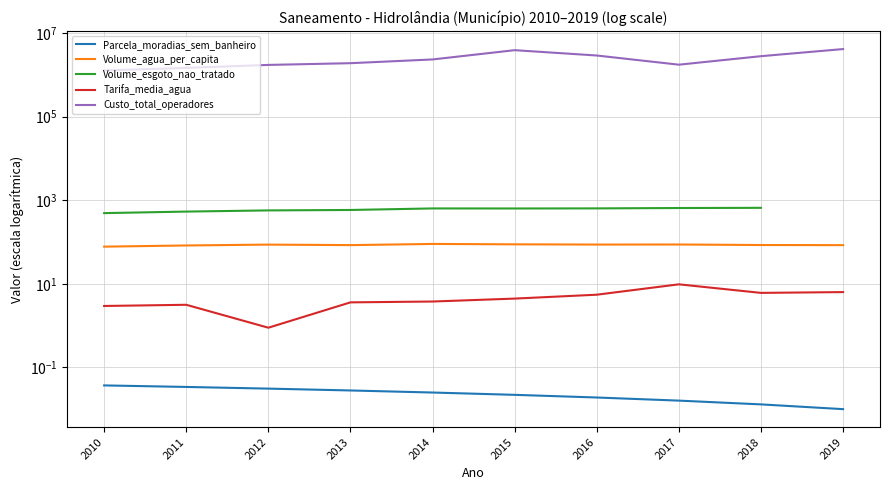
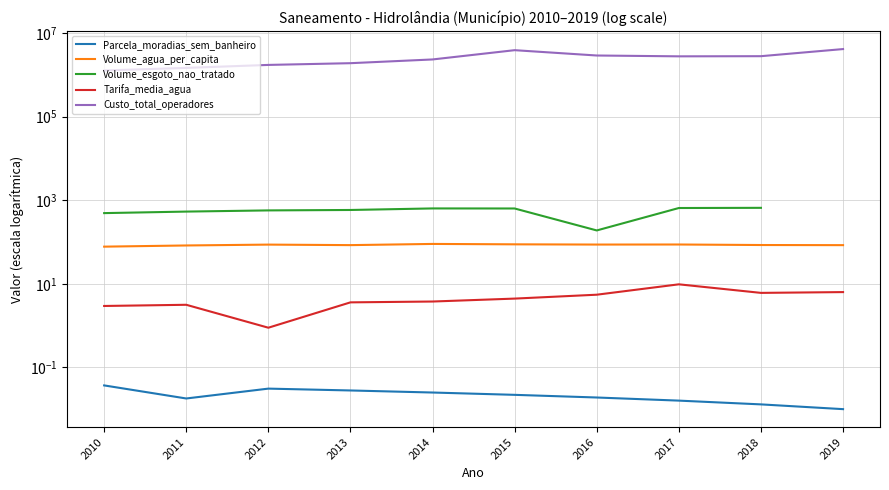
Parcela_moradias_sem_banheiro, 2011: 0.03 -> 0.018
Volume_esgoto_nao_tratado, 2016: 600 -> 200
Custo_total_operadores, 2017: 1800000 -> 3000000
